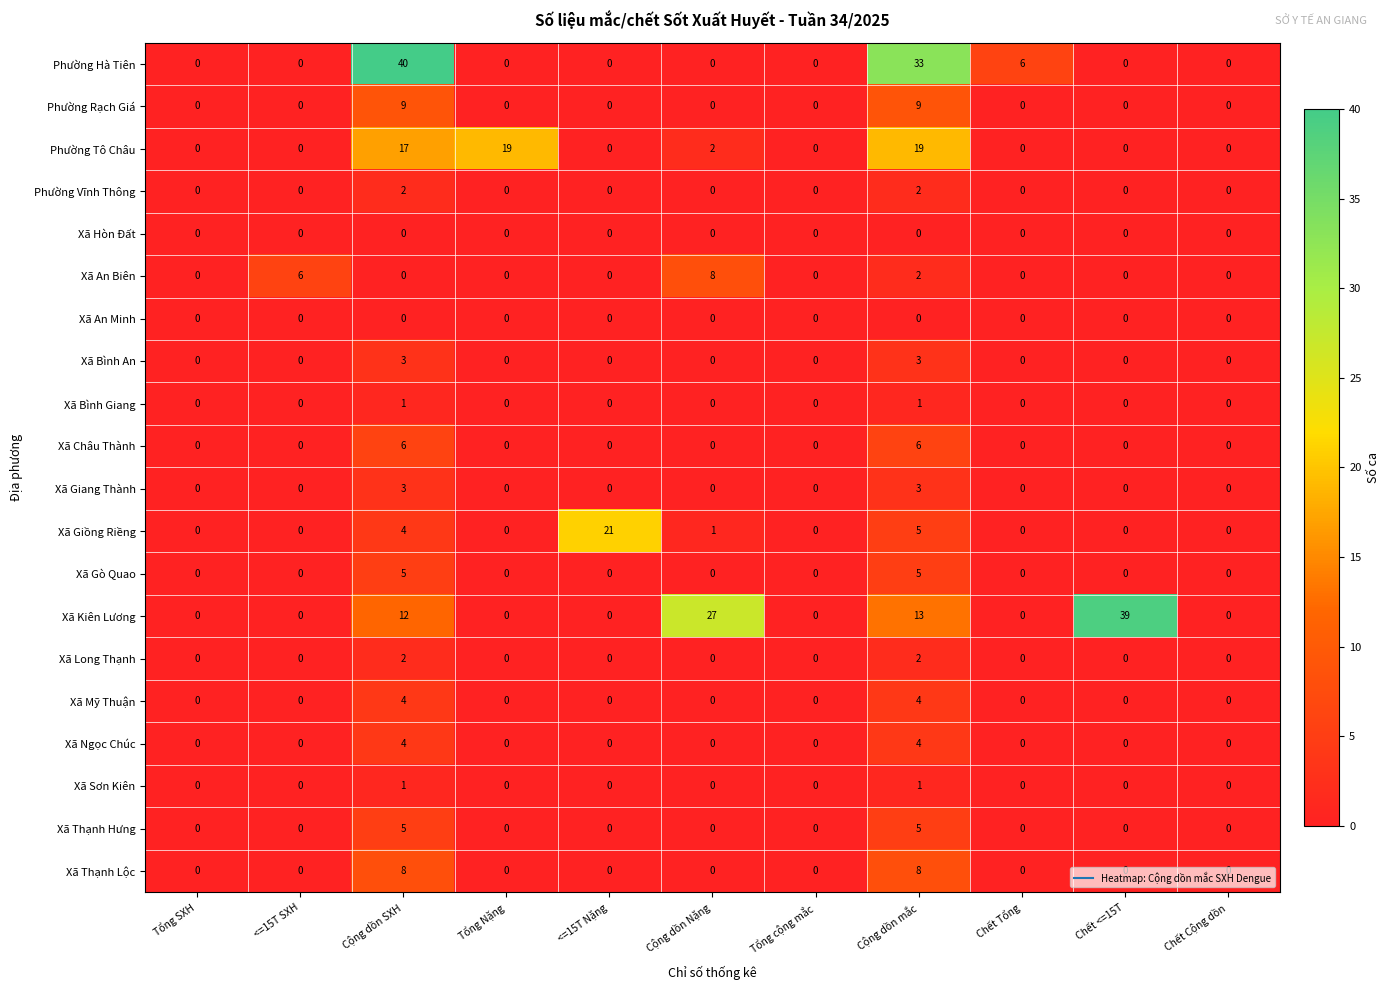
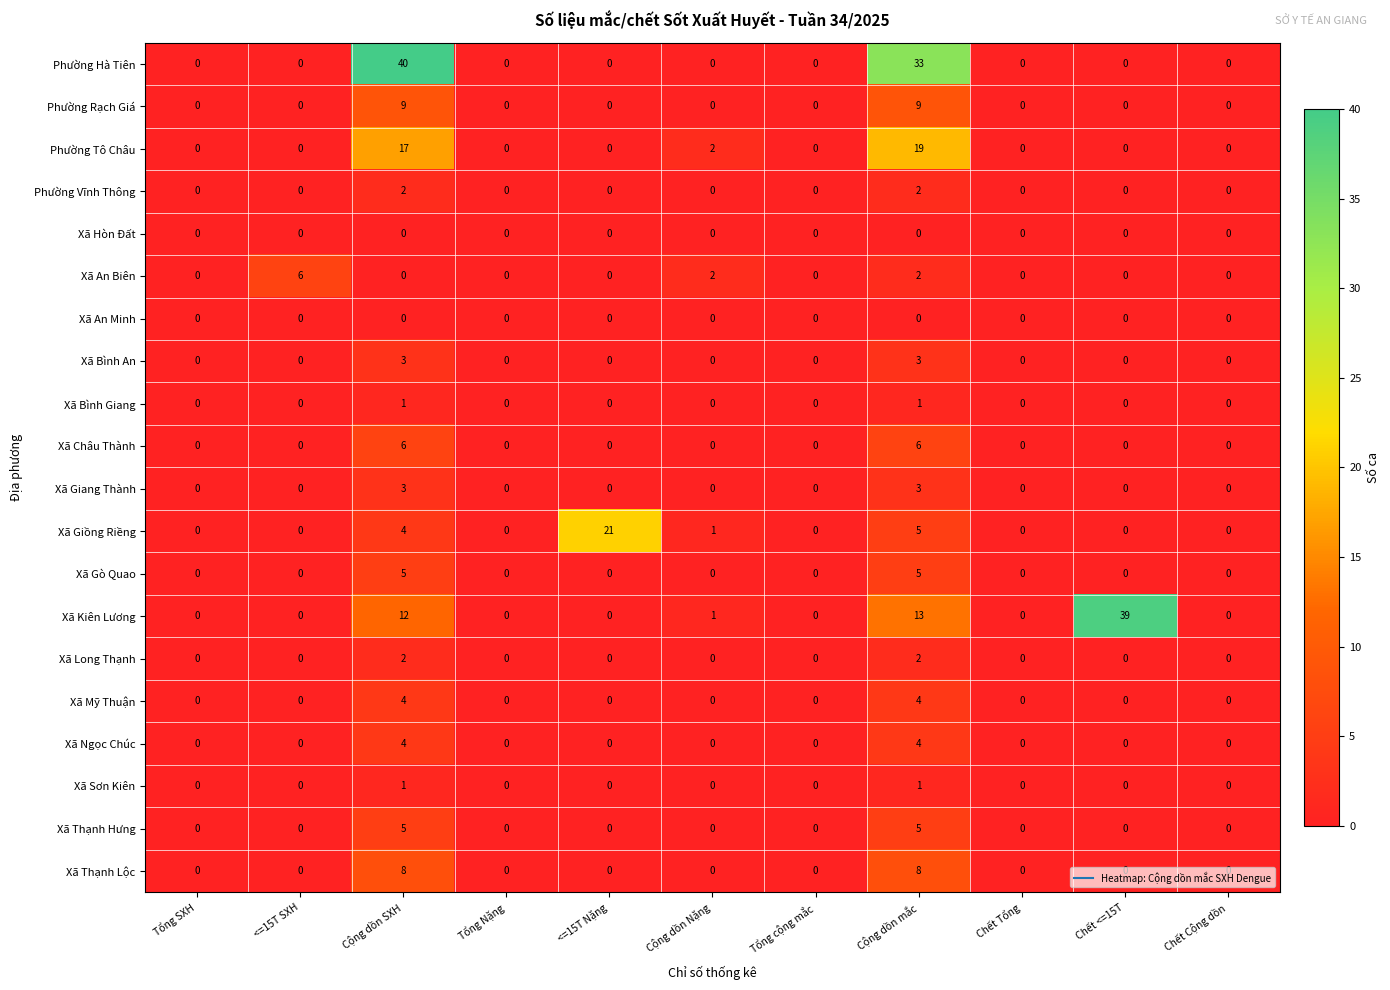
Phường Hà Tiên, Chết Tổng: 6 -> 0
Phường Tô Châu, Tổng Nặng: 19 -> 0
Xã An Biên, Cộng dồn Nặng: 8 -> 2
Xã Kiên Lương, Cộng dồn Nặng: 27 -> 1
